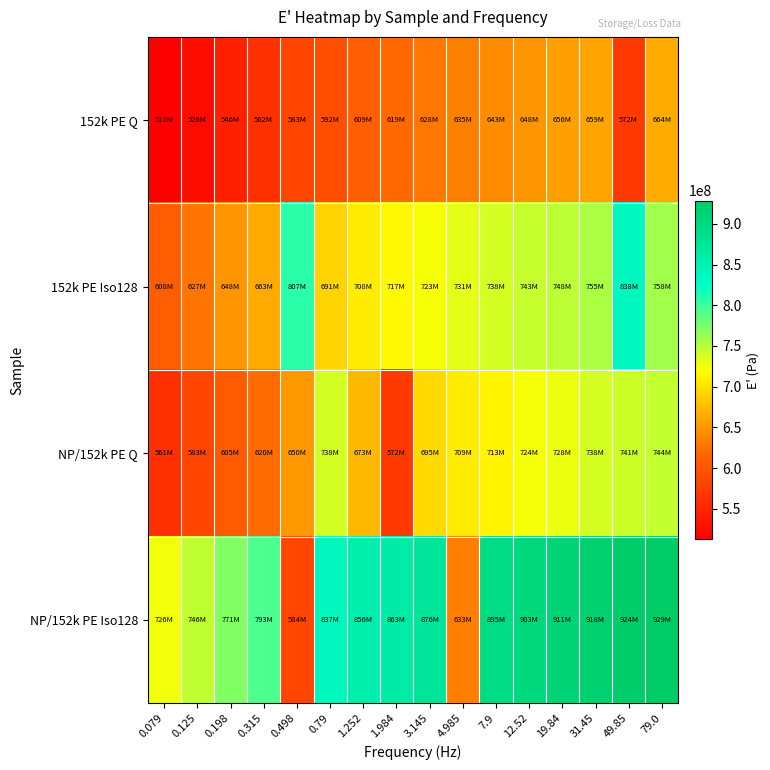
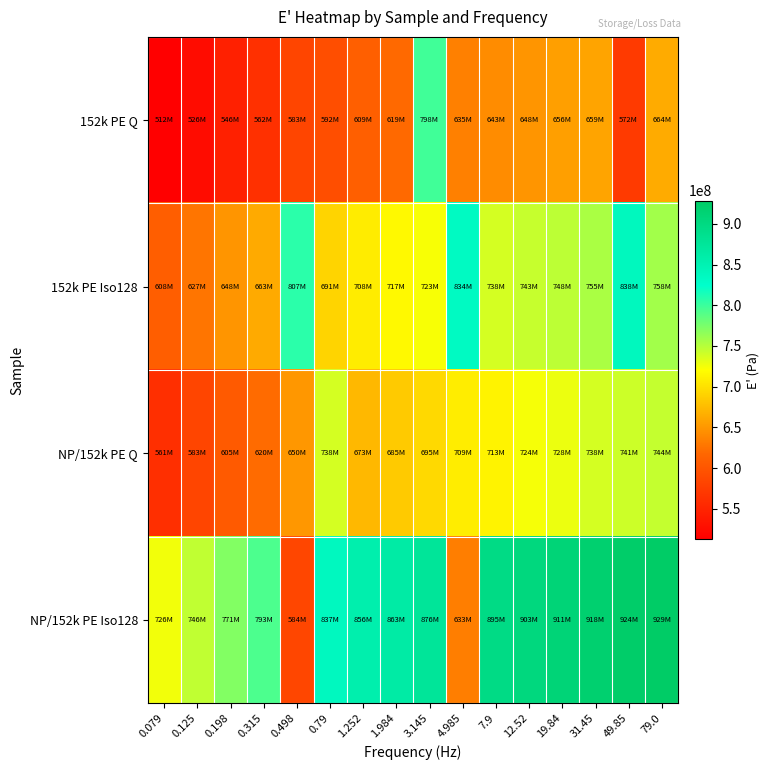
152k PE Q, 3.145: 628M -> 798M
152k PE Iso128, 4.985: 731M -> 834M
NP/152k PE Q, 1.984: 572M -> 685M
